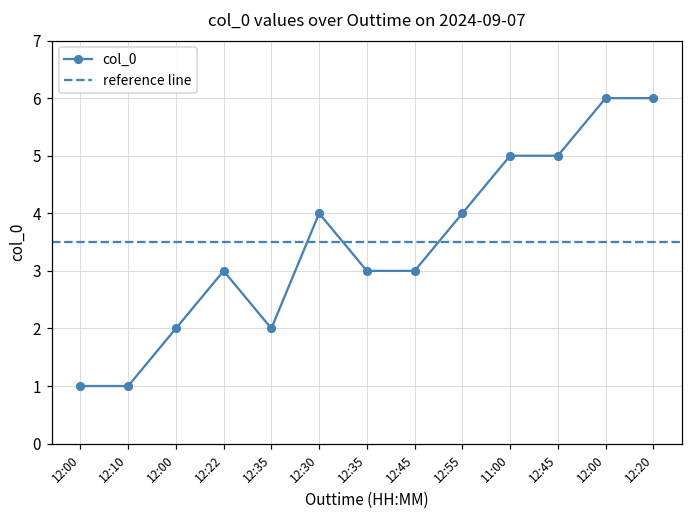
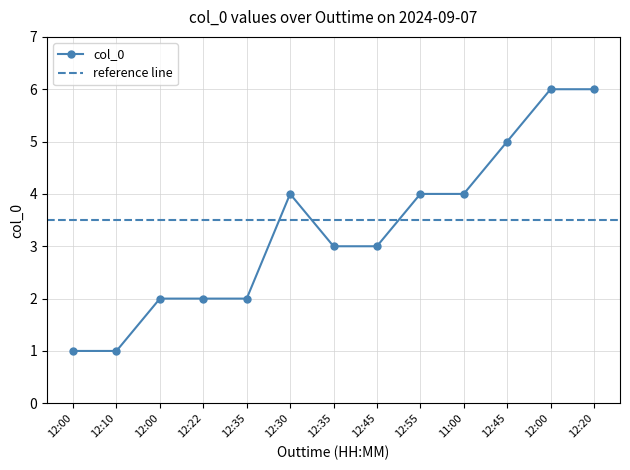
12:22: 3 -> 2
11:00: 5 -> 4
